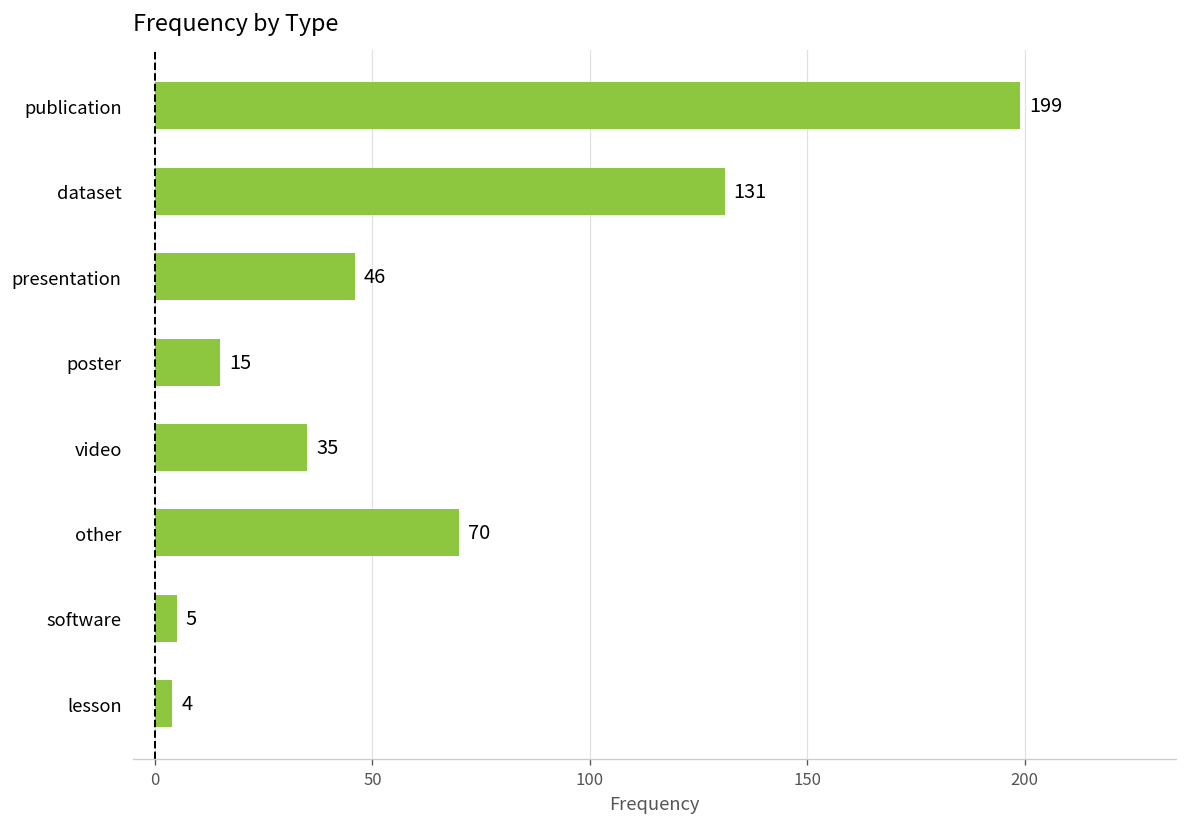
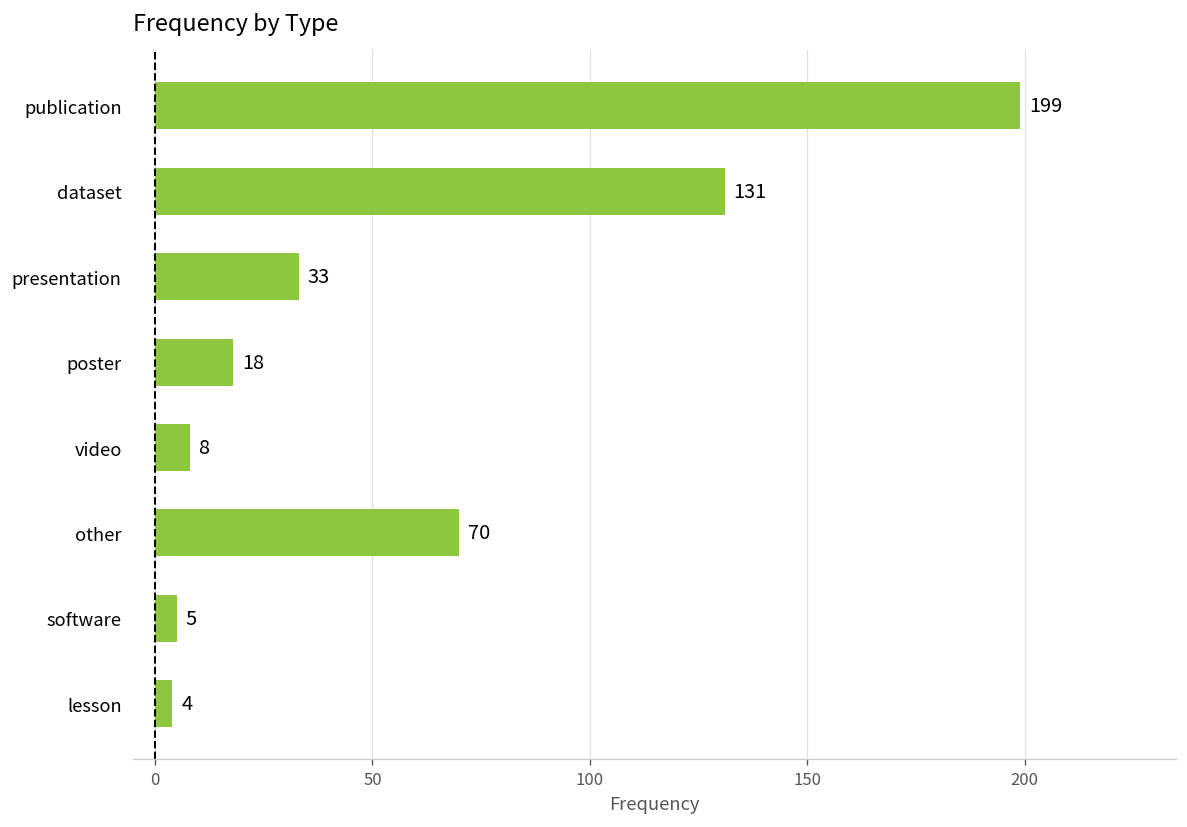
presentation: 46 -> 33
poster: 15 -> 18
video: 35 -> 8
